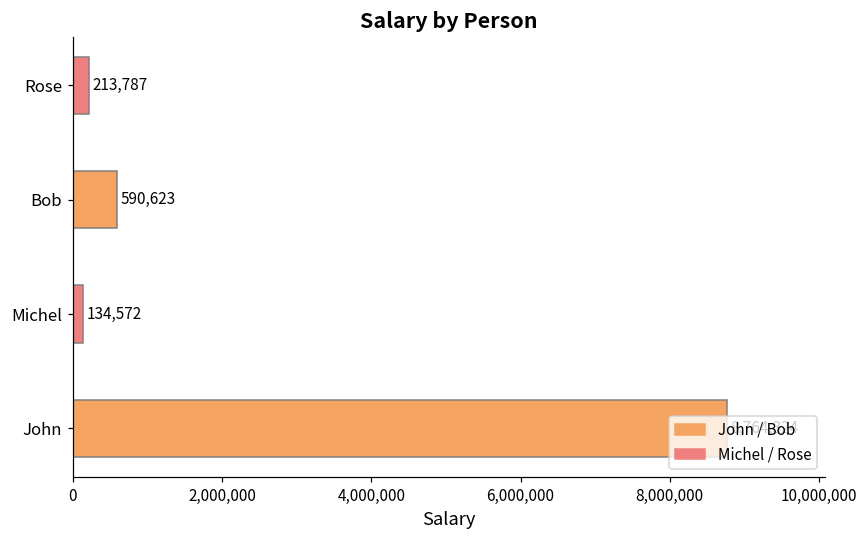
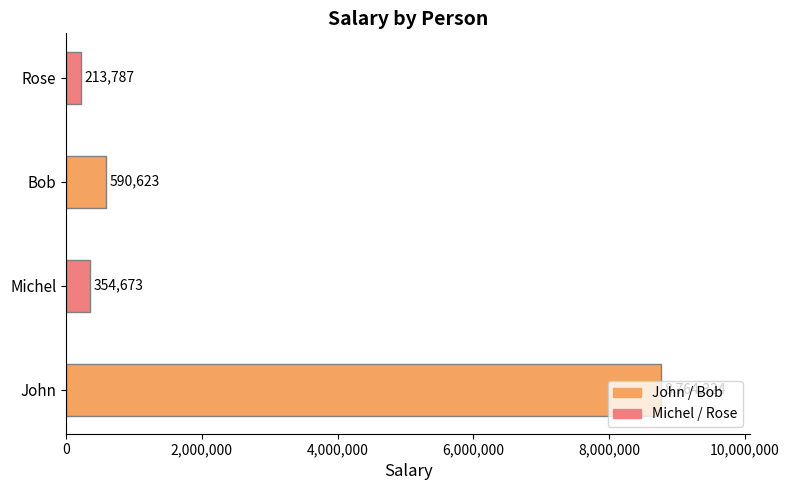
Michel: 134,572 -> 354,673
